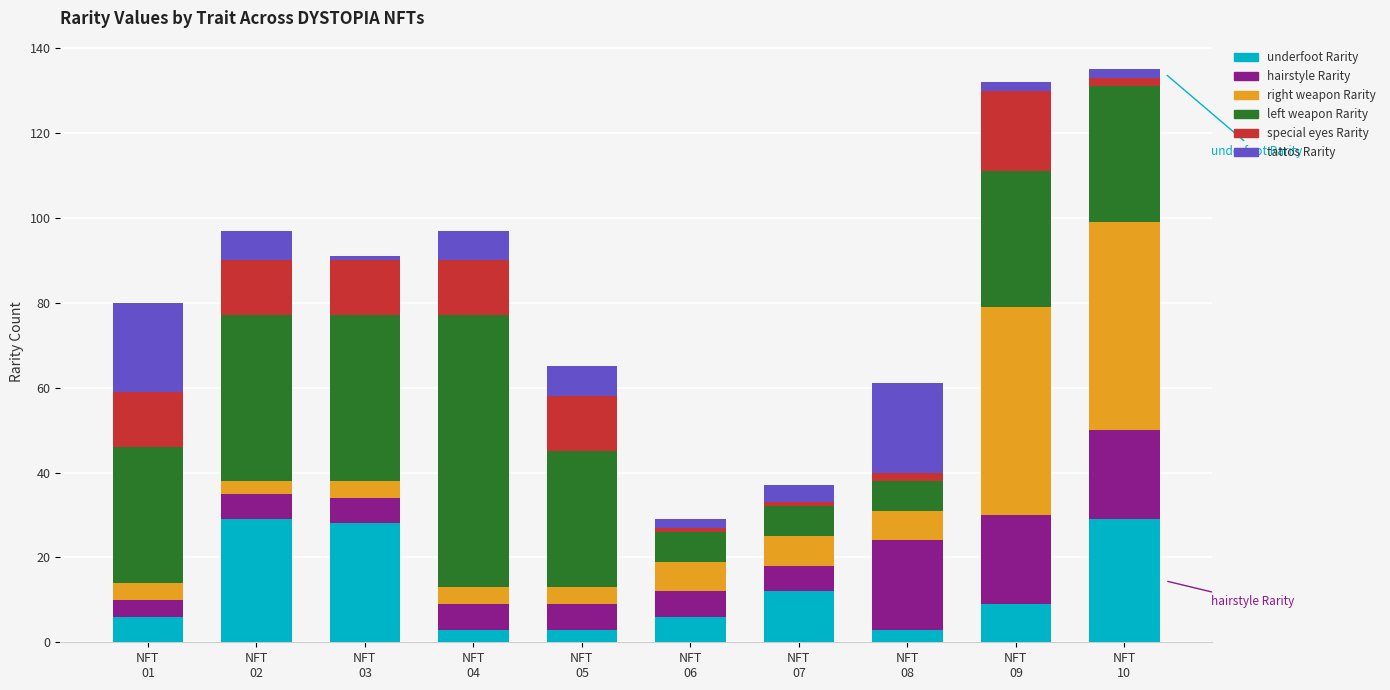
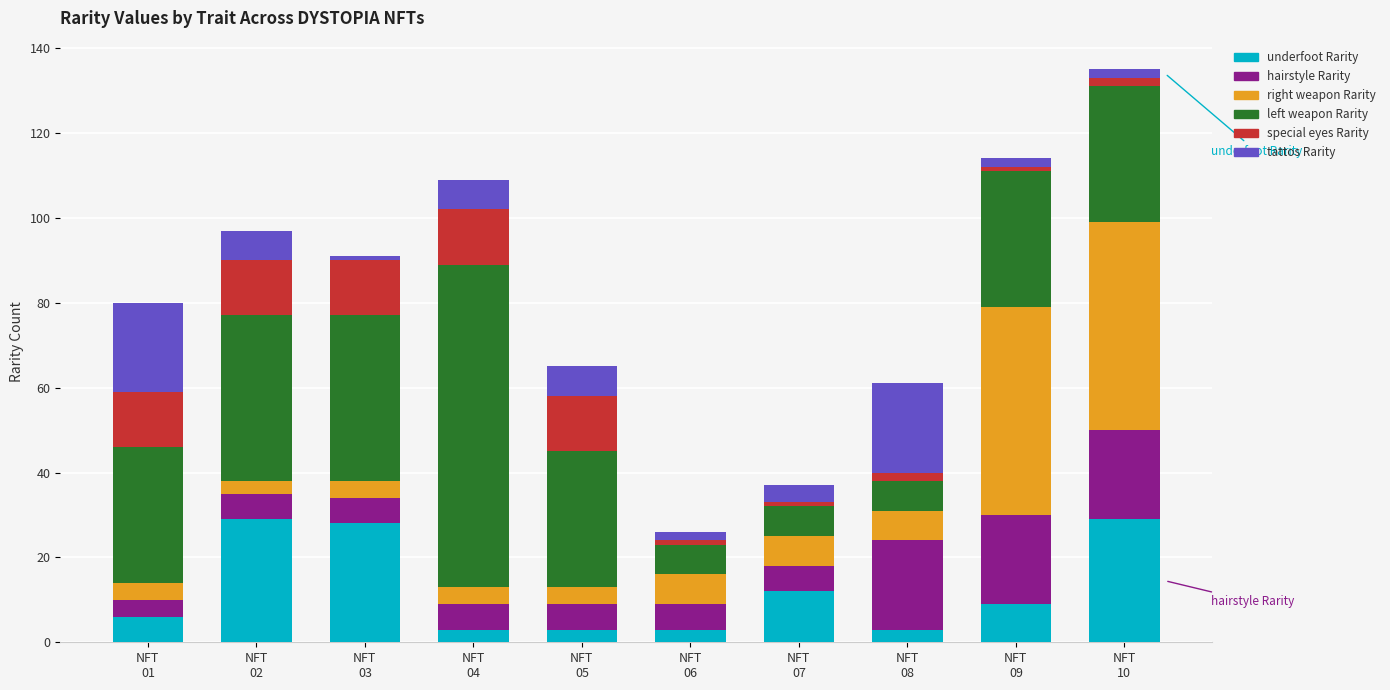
left weapon Rarity, NFT 04: 64 -> 76
underfoot Rarity, NFT 06: 6 -> 3
special eyes Rarity, NFT 09: 19 -> 1
